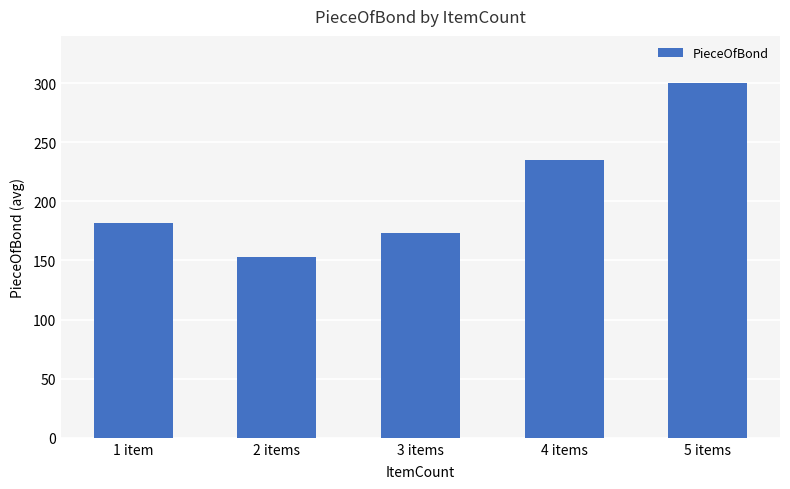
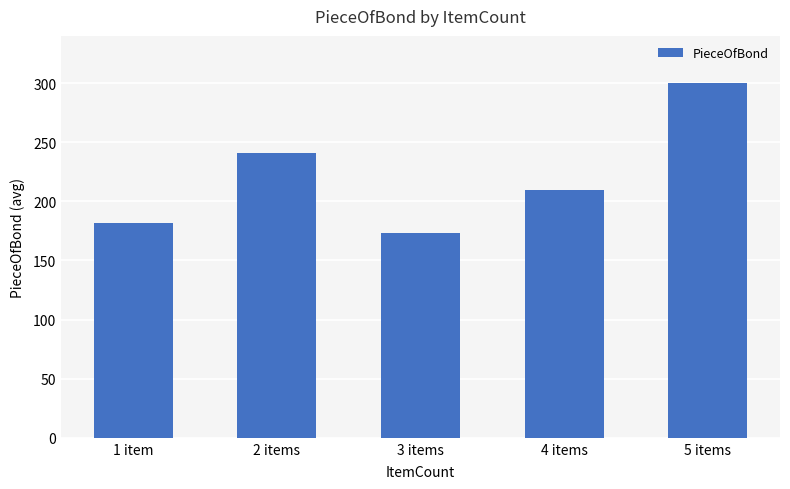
2 items: 153 -> 241
4 items: 235 -> 210
